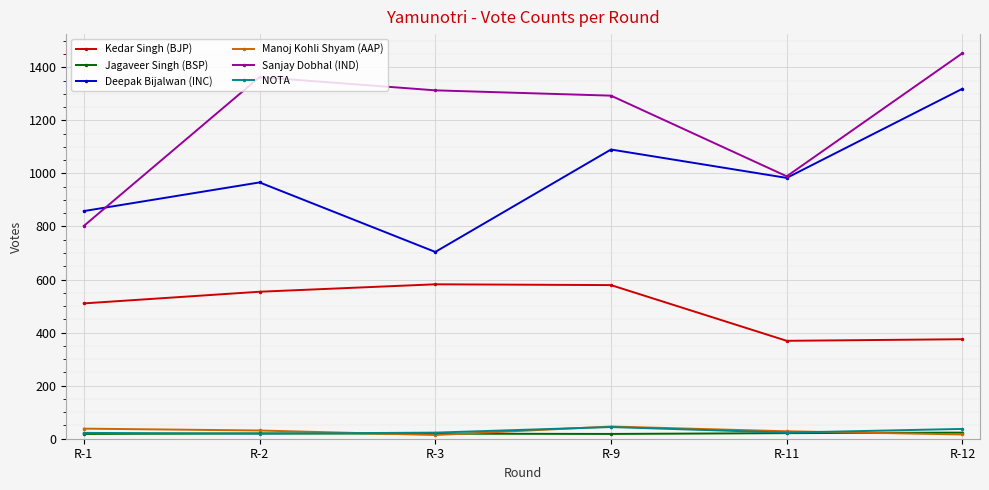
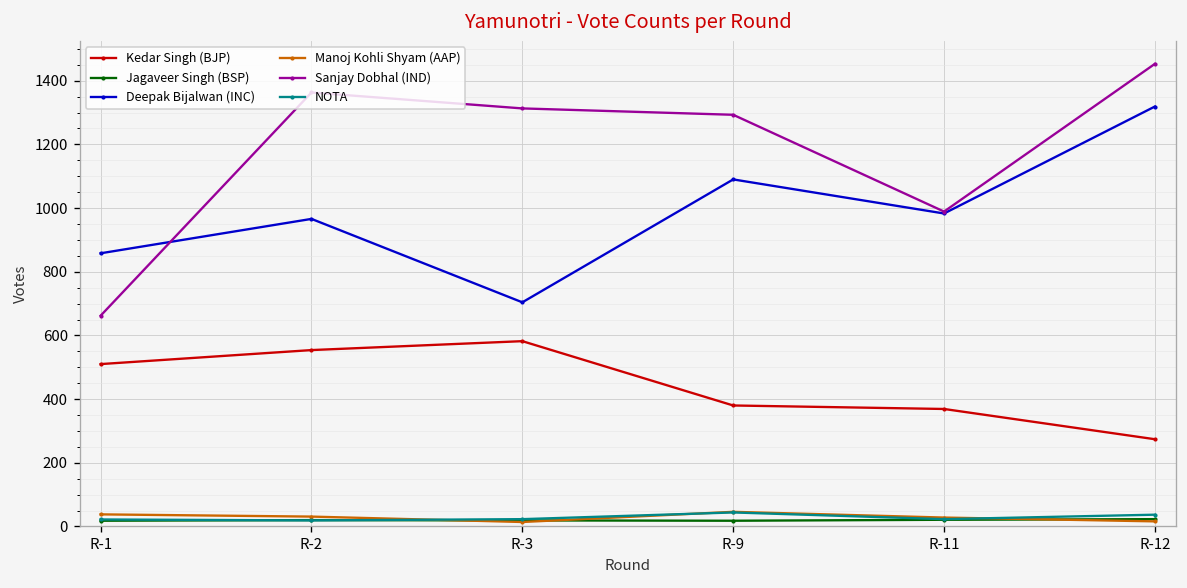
Sanjay Dobhal (IND), R-1: 800 -> 660
Kedar Singh (BJP), R-9: 580 -> 380
Kedar Singh (BJP), R-12: 380 -> 270
